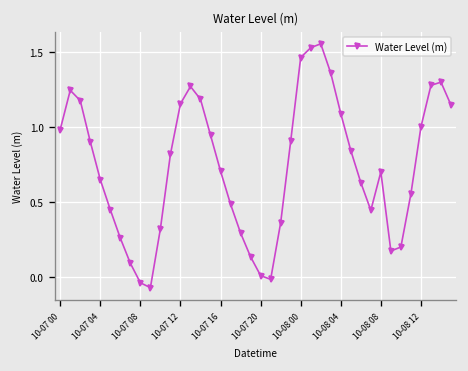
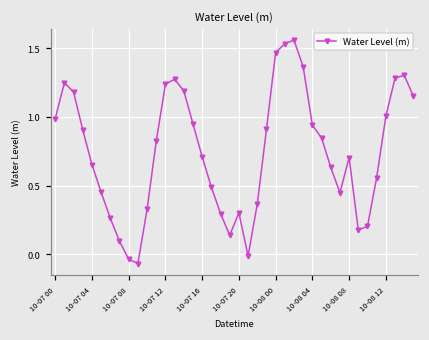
10-07 12: 1.16 -> 1.24
10-07 20: 0.01 -> 0.30
10-08 04: 1.09 -> 0.94
